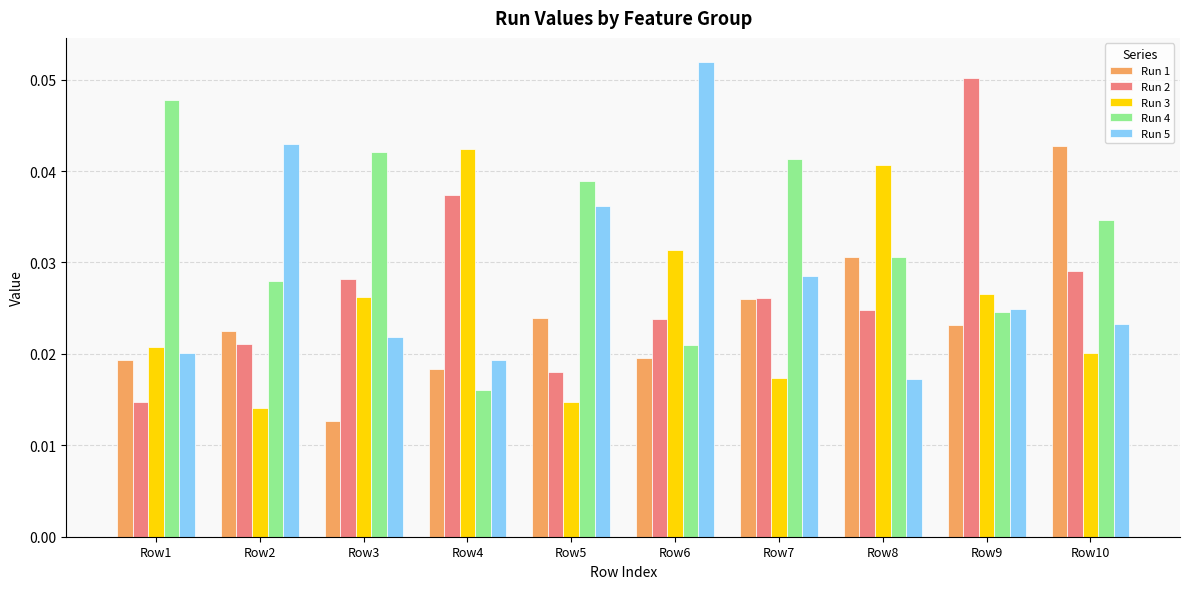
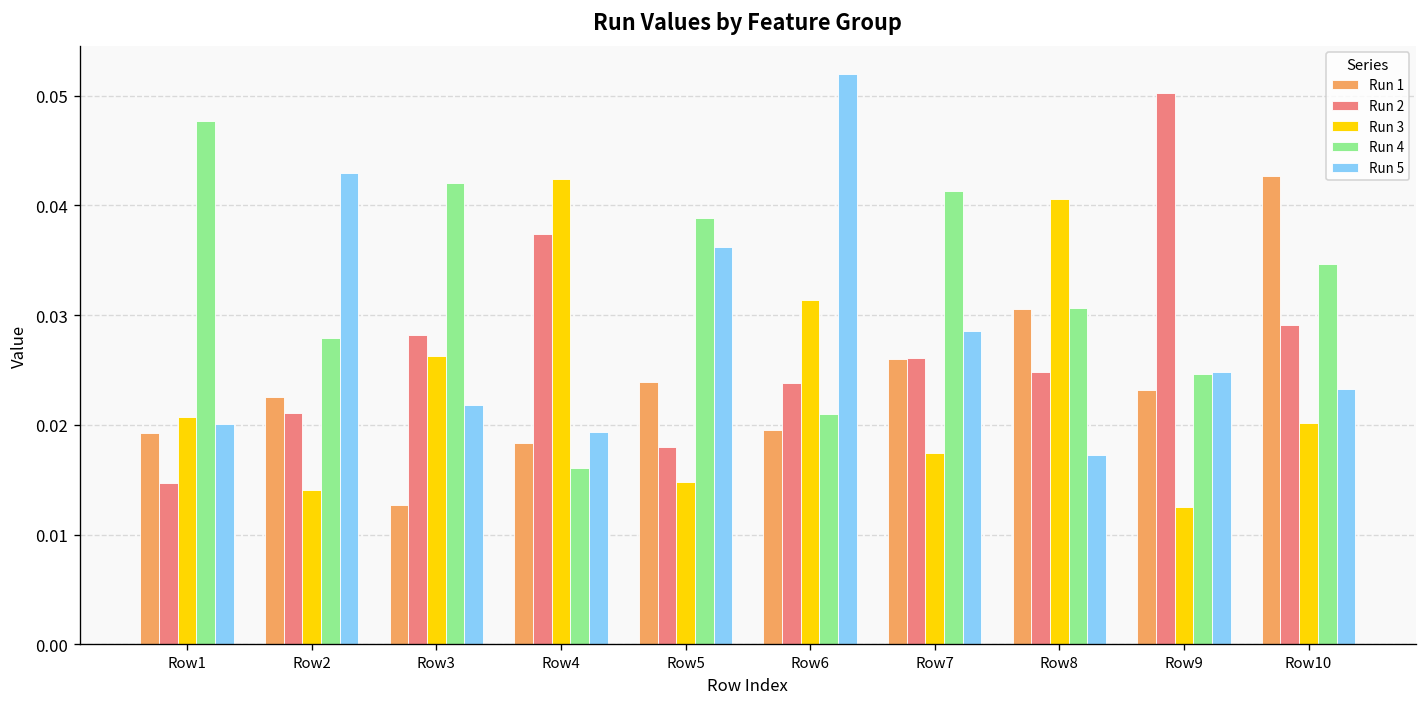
Run 3, Row9: 0.027 -> 0.013
